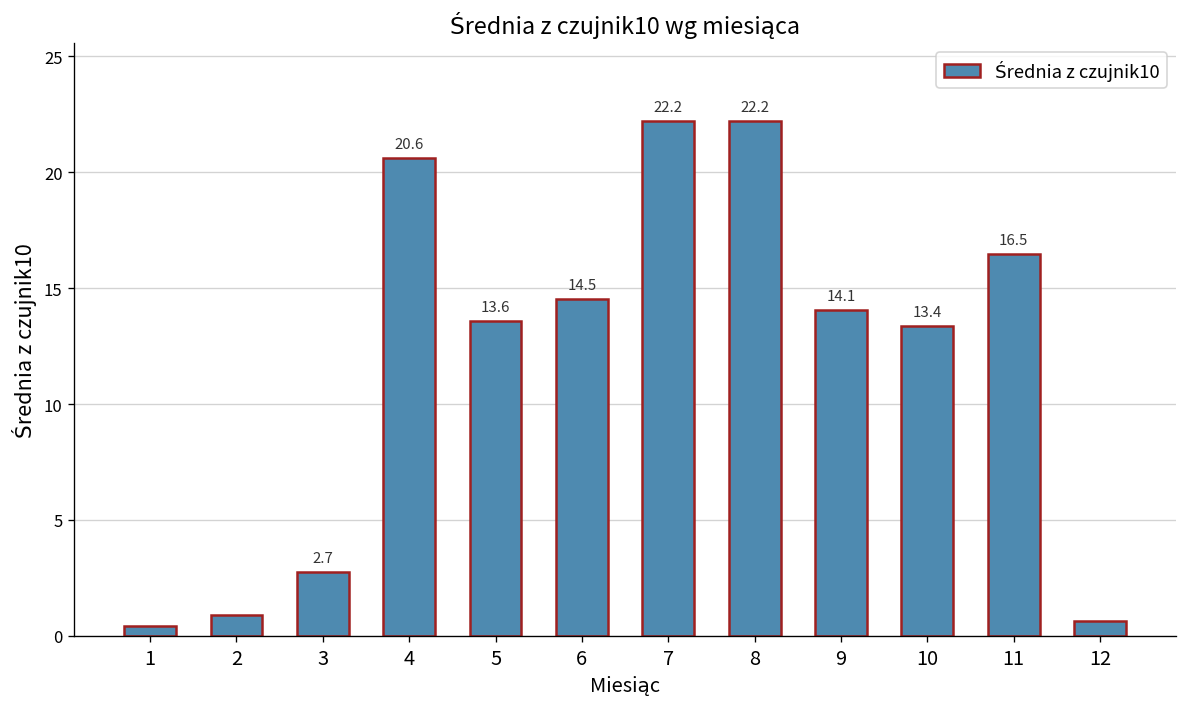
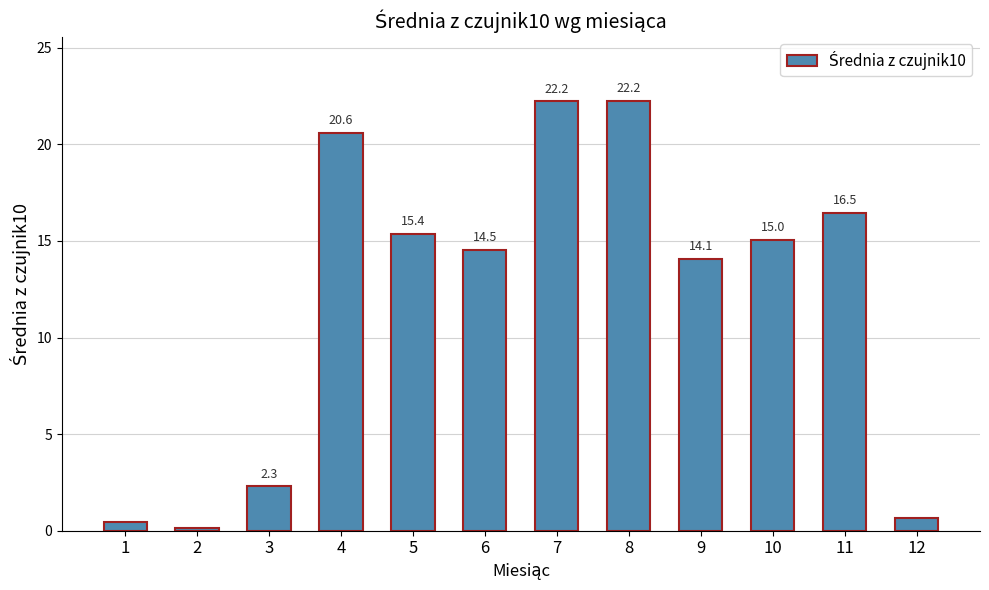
2: 0.9 -> 0.2
3: 2.7 -> 2.3
5: 13.6 -> 15.4
10: 13.4 -> 15.0
